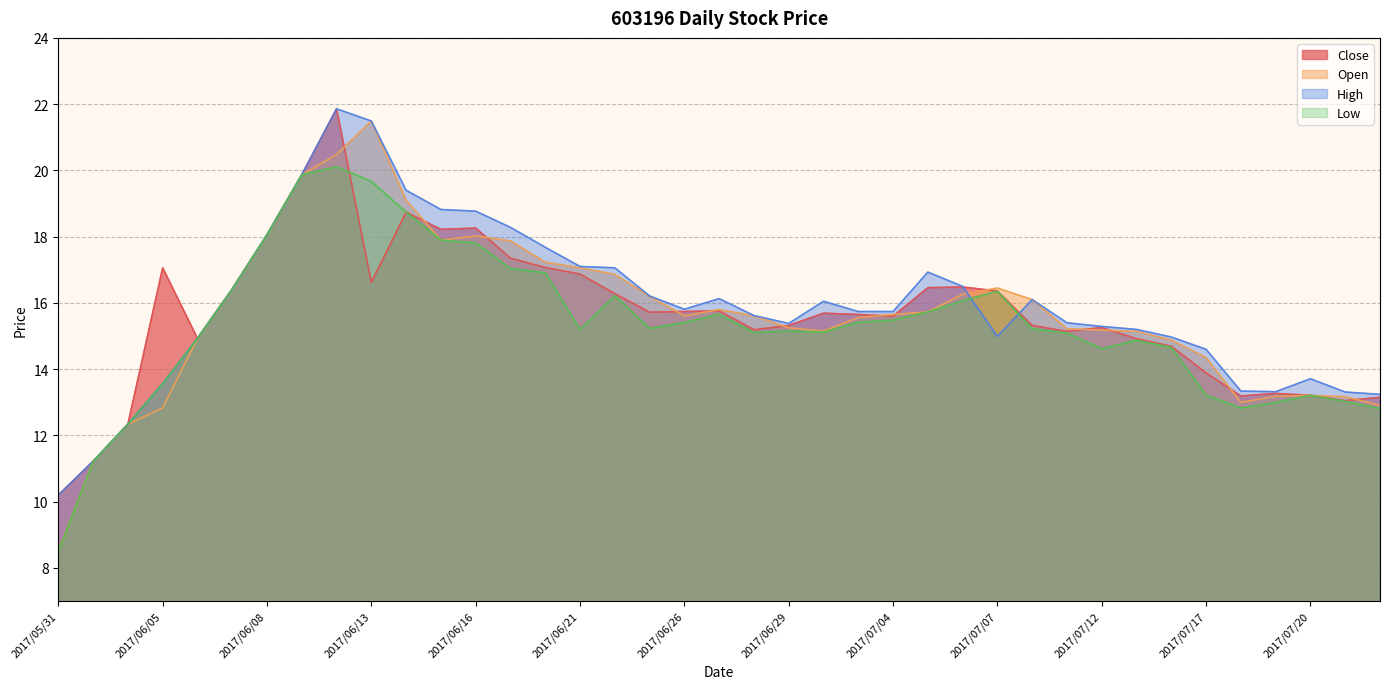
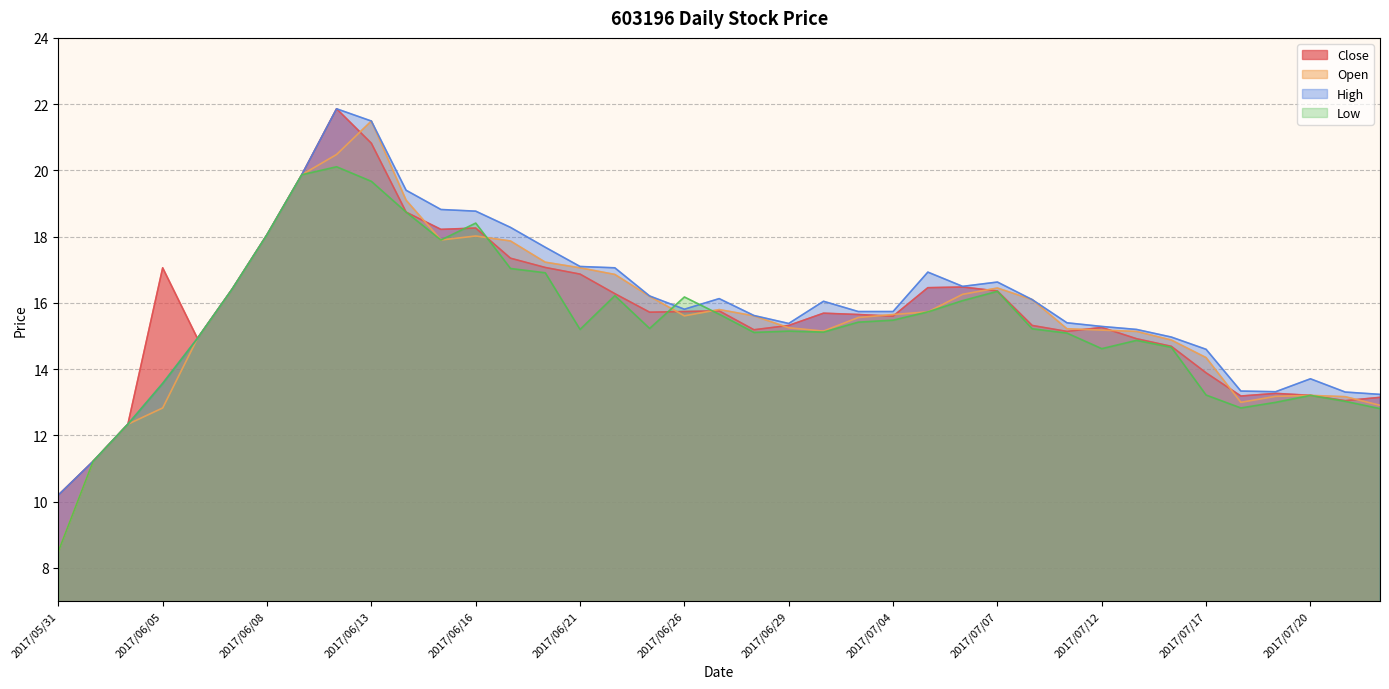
Close, 2017/06/13: 16.6 -> 20.8
Low, 2017/06/16: 17.8 -> 18.4
Low, 2017/06/26: 15.4 -> 16.2
High, 2017/07/07: 15.0 -> 16.6
